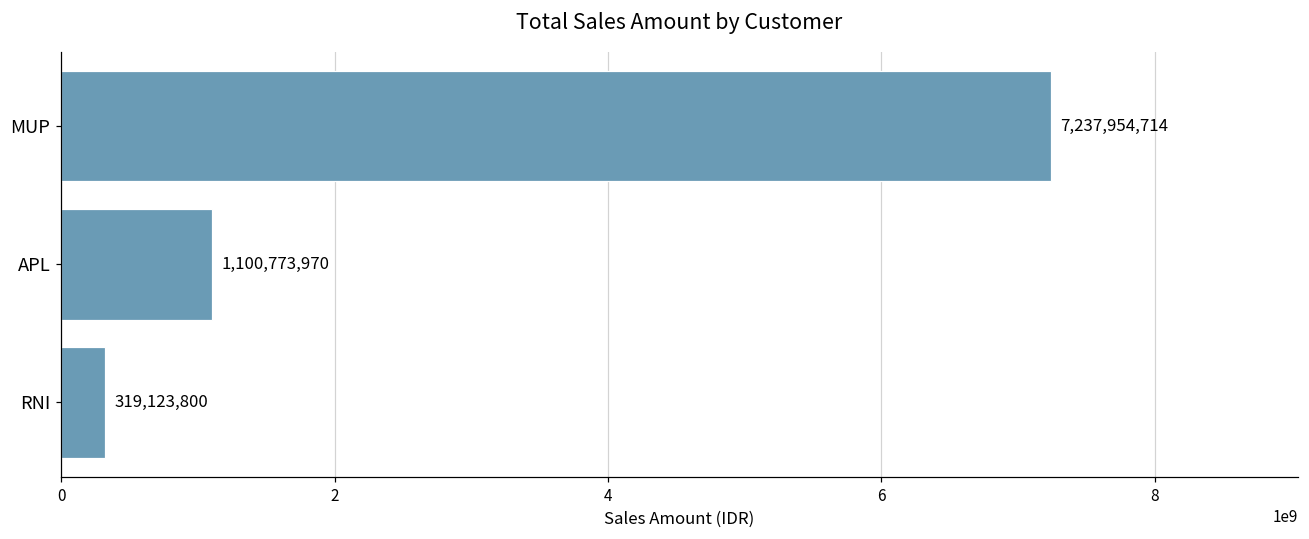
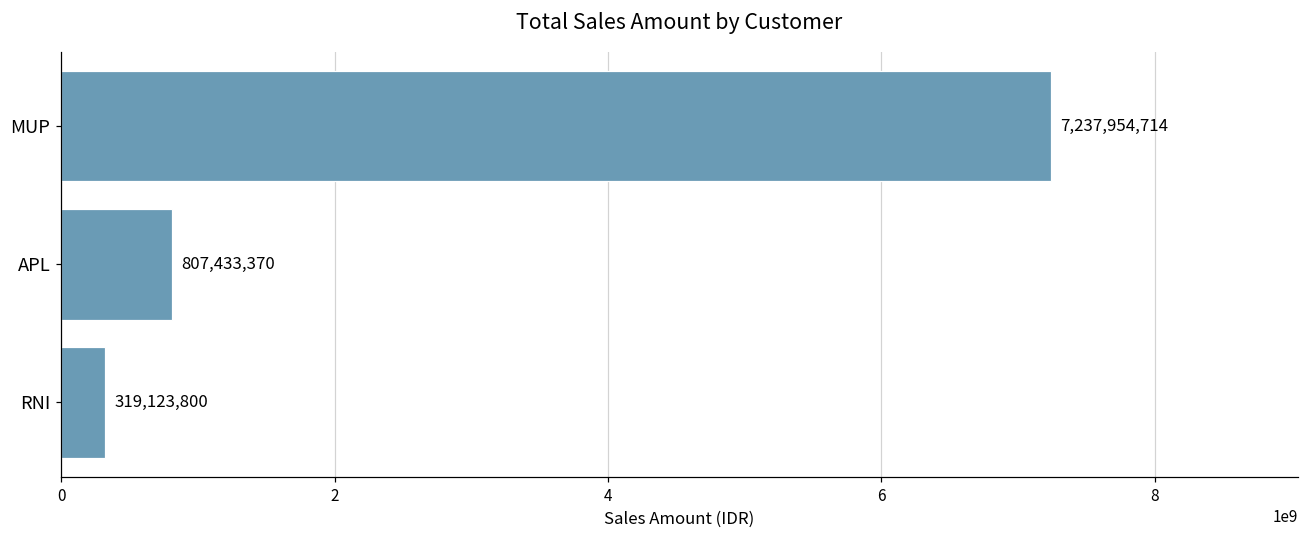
APL: 1,100,773,970 -> 807,433,370
